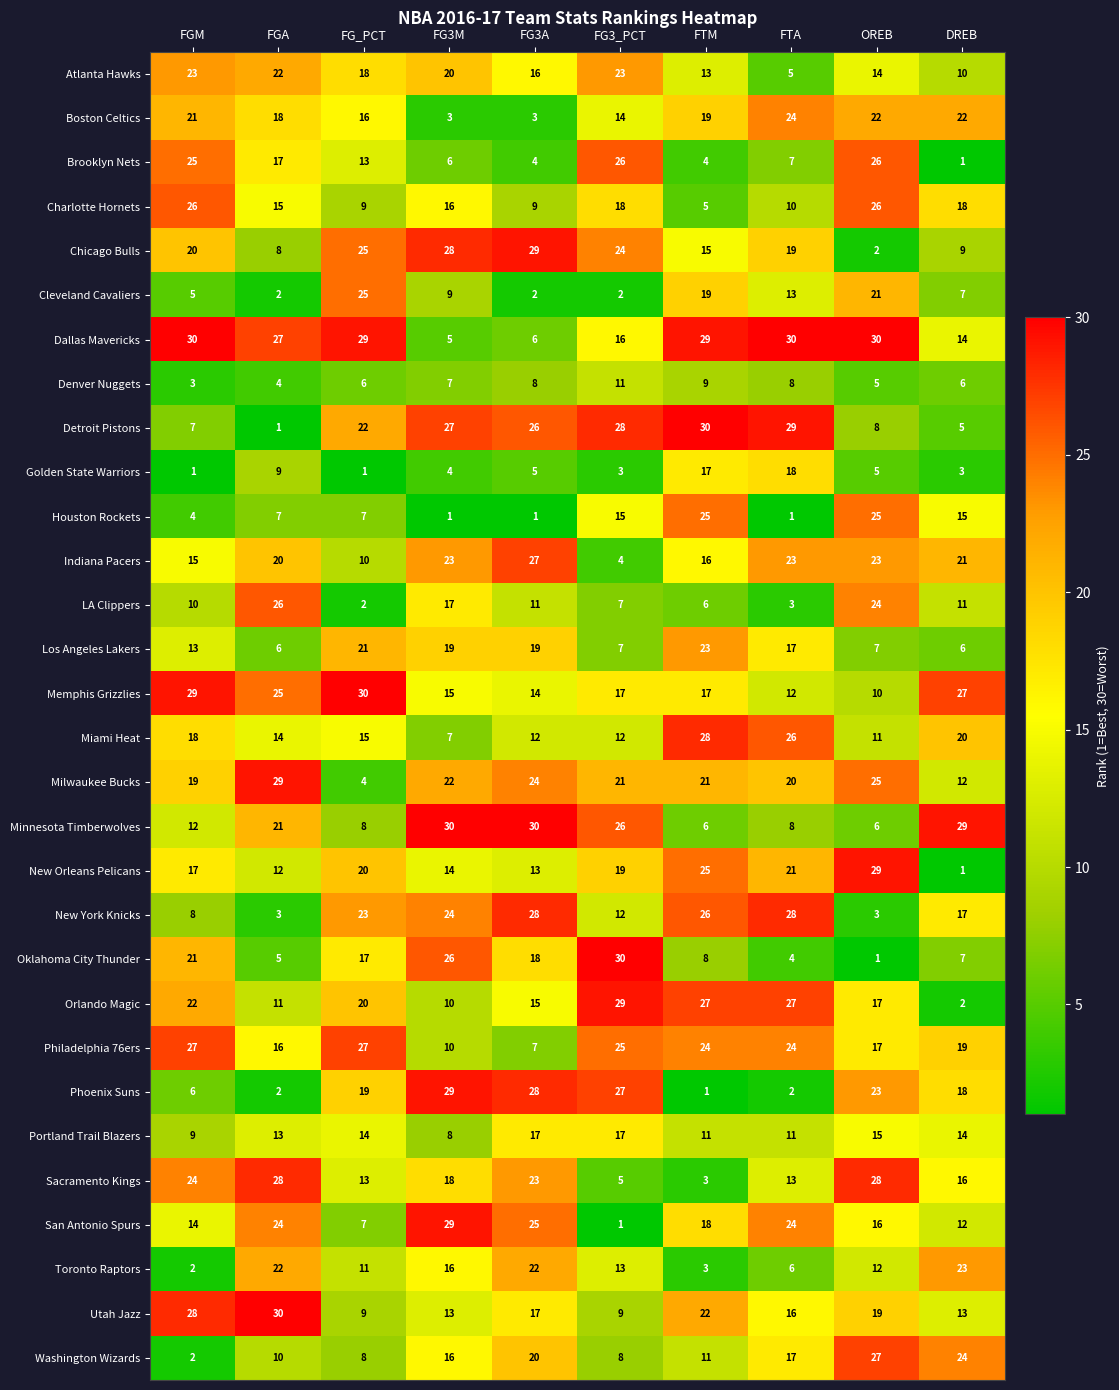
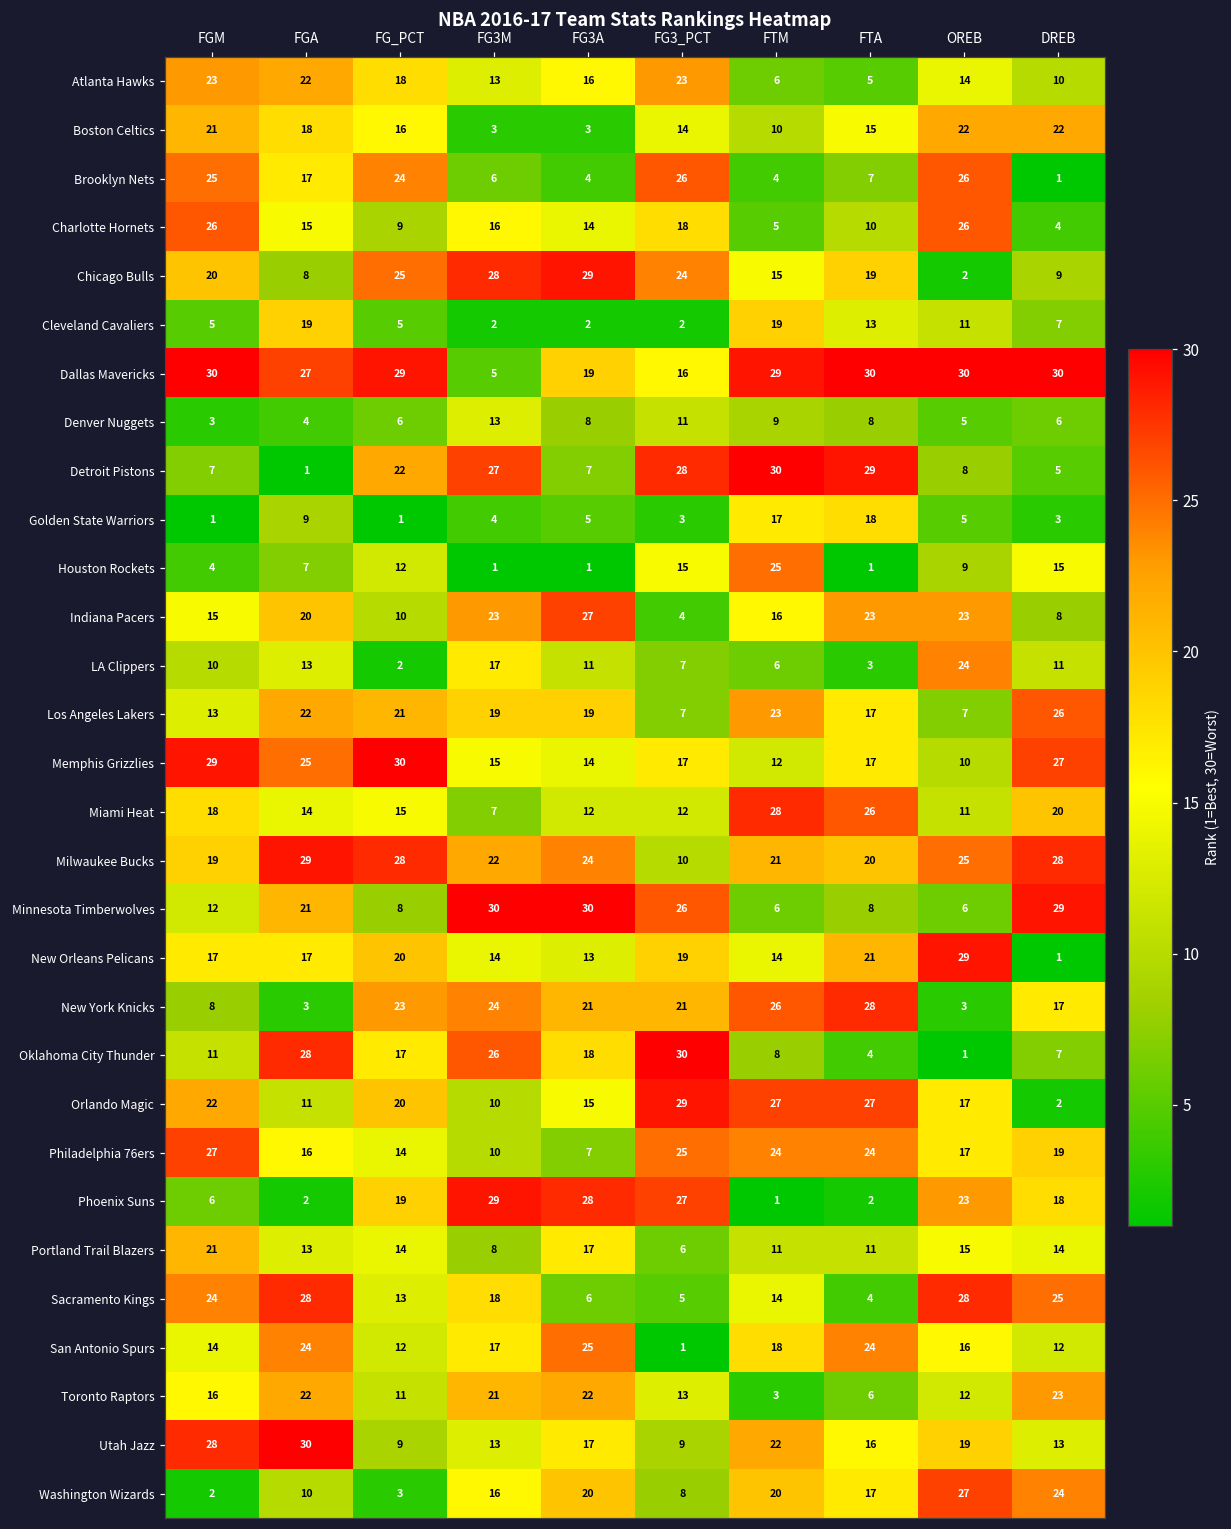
Atlanta Hawks, FG3M: 20 -> 13
Atlanta Hawks, FTM: 13 -> 6
Boston Celtics, FTM: 19 -> 10
Boston Celtics, FTA: 24 -> 15
Brooklyn Nets, FG_PCT: 13 -> 24
Charlotte Hornets, FG3A: 9 -> 14
Charlotte Hornets, DREB: 18 -> 4
Cleveland Cavaliers, FGA: 2 -> 19
Cleveland Cavaliers, FG_PCT: 25 -> 5
Cleveland Cavaliers, FG3M: 9 -> 2
Cleveland Cavaliers, OREB: 21 -> 11
Dallas Mavericks, FG3A: 6 -> 19
Dallas Mavericks, DREB: 14 -> 30
Denver Nuggets, FG3M: 7 -> 13
Detroit Pistons, FG3A: 26 -> 7
Houston Rockets, FG_PCT: 7 -> 12
Houston Rockets, OREB: 25 -> 9
Indiana Pacers, DREB: 21 -> 8
LA Clippers, FGA: 26 -> 13
Los Angeles Lakers, FGA: 6 -> 22
Los Angeles Lakers, DREB: 6 -> 26
Memphis Grizzlies, FTM: 17 -> 12
Memphis Grizzlies, FTA: 12 -> 17
Milwaukee Bucks, FG_PCT: 4 -> 28
Milwaukee Bucks, FG3_PCT: 21 -> 10
Milwaukee Bucks, DREB: 12 -> 28
New Orleans Pelicans, FGA: 12 -> 17
New Orleans Pelicans, FTM: 25 -> 14
New York Knicks, FG3A: 28 -> 21
New York Knicks, FG3_PCT: 12 -> 21
Oklahoma City Thunder, FGM: 21 -> 11
Oklahoma City Thunder, FGA: 5 -> 28
Philadelphia 76ers, FG_PCT: 27 -> 14
Portland Trail Blazers, FGM: 9 -> 21
Portland Trail Blazers, FG3_PCT: 17 -> 6
Sacramento Kings, FG3A: 23 -> 6
Sacramento Kings, FTM: 3 -> 14
Sacramento Kings, FTA: 13 -> 4
Sacramento Kings, DREB: 16 -> 25
San Antonio Spurs, FG_PCT: 7 -> 12
San Antonio Spurs, FG3M: 29 -> 17
Toronto Raptors, FGM: 2 -> 16
Toronto Raptors, FG3M: 16 -> 21
Washington Wizards, FG_PCT: 8 -> 3
Washington Wizards, FTM: 11 -> 20
